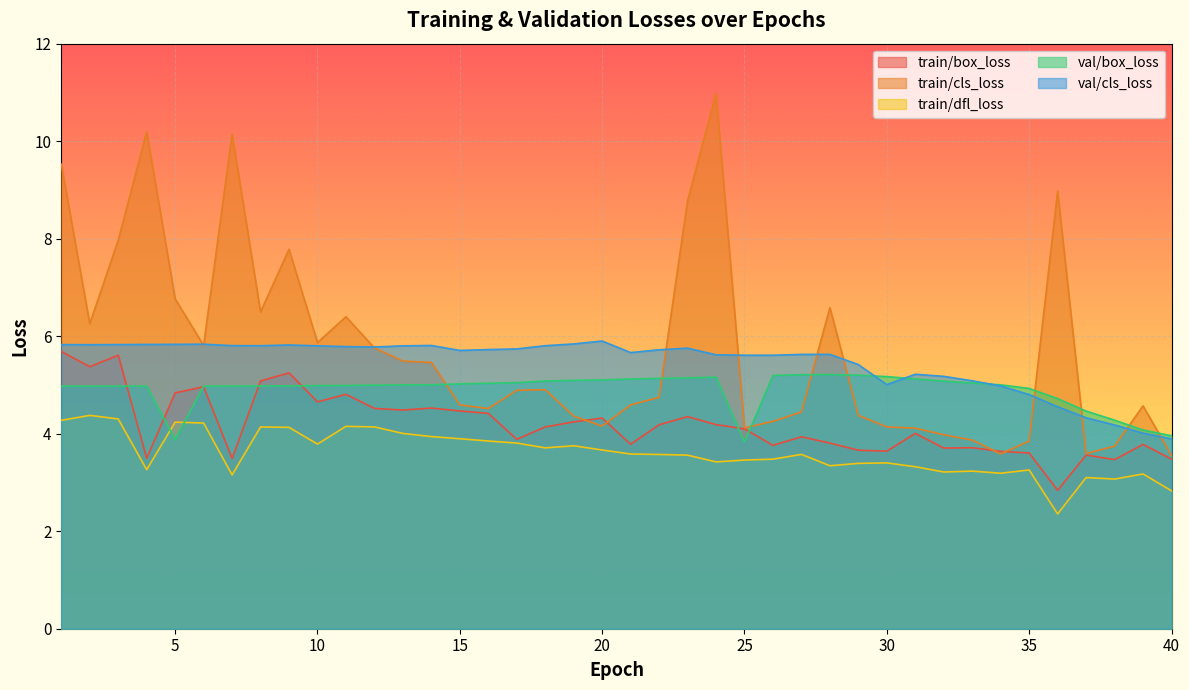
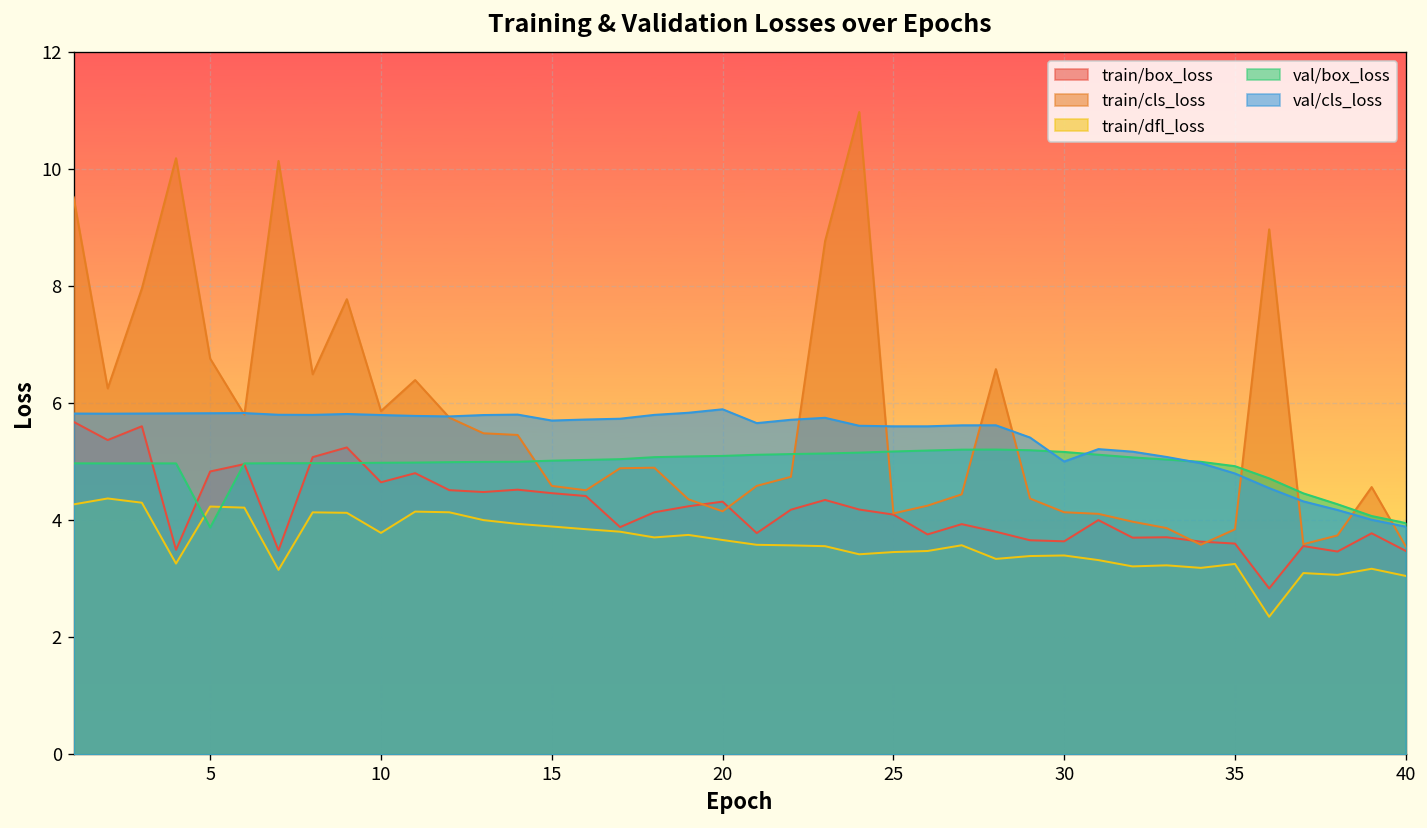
val/box_loss, 25: 3.8 -> 5.2
train/dfl_loss, 40: 2.8 -> 3.1
